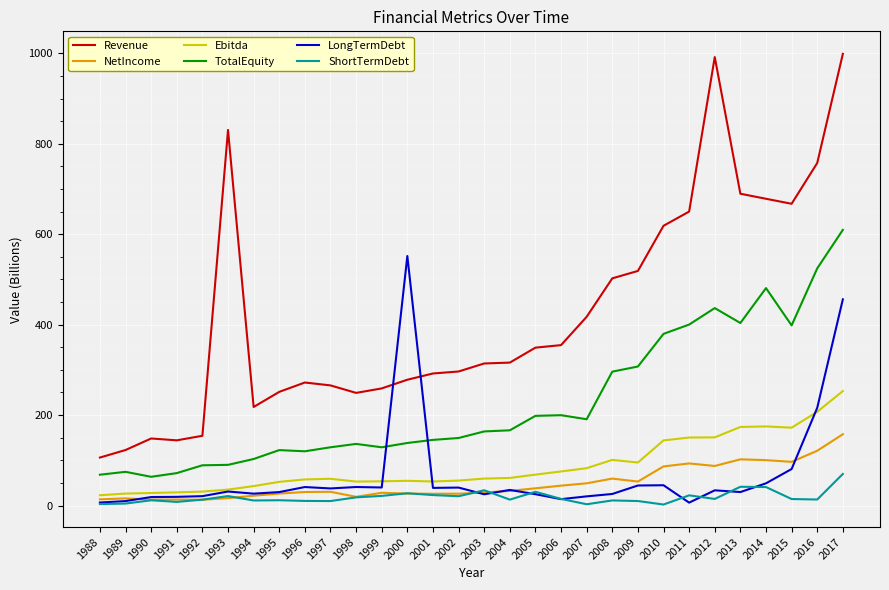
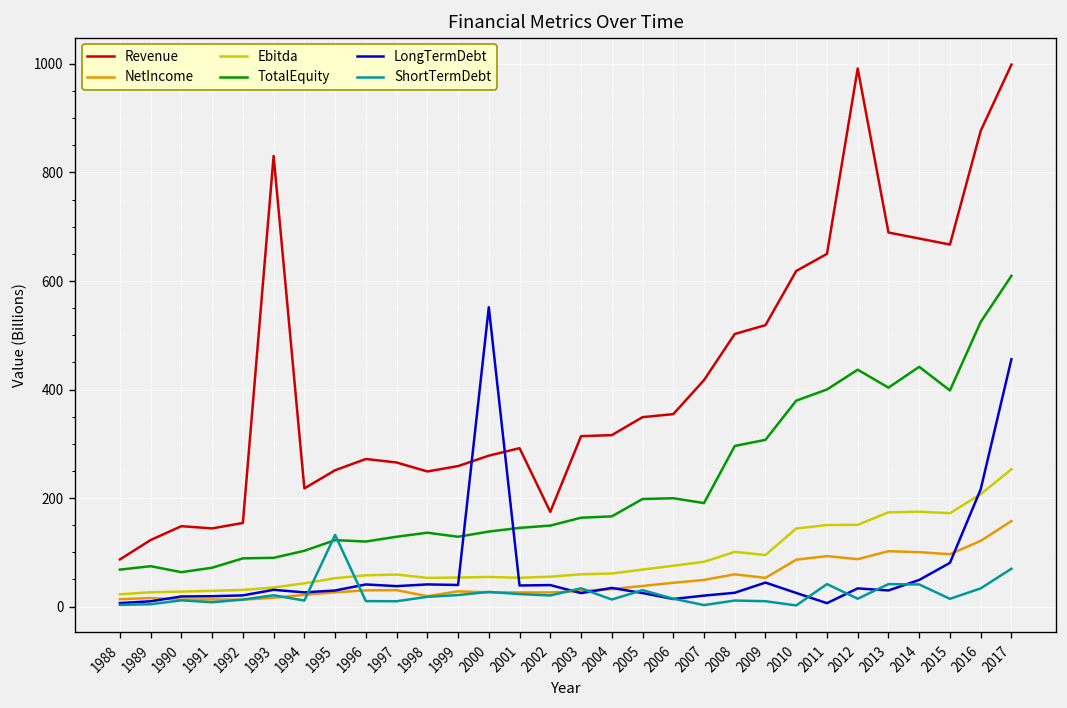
Revenue, 1988: 110 -> 90
ShortTermDebt, 1995: 10 -> 130
Revenue, 2002: 300 -> 170
LongTermDebt, 2010: 40 -> 30
ShortTermDebt, 2011: 20 -> 40
TotalEquity, 2014: 480 -> 440
Revenue, 2016: 760 -> 880
ShortTermDebt, 2016: 10 -> 30
